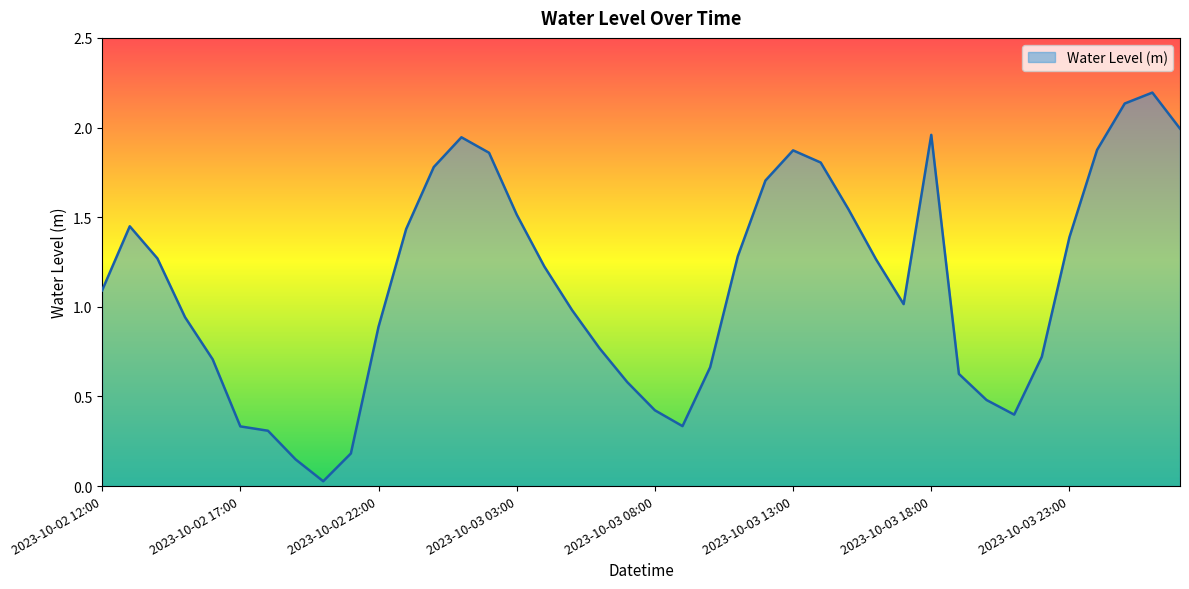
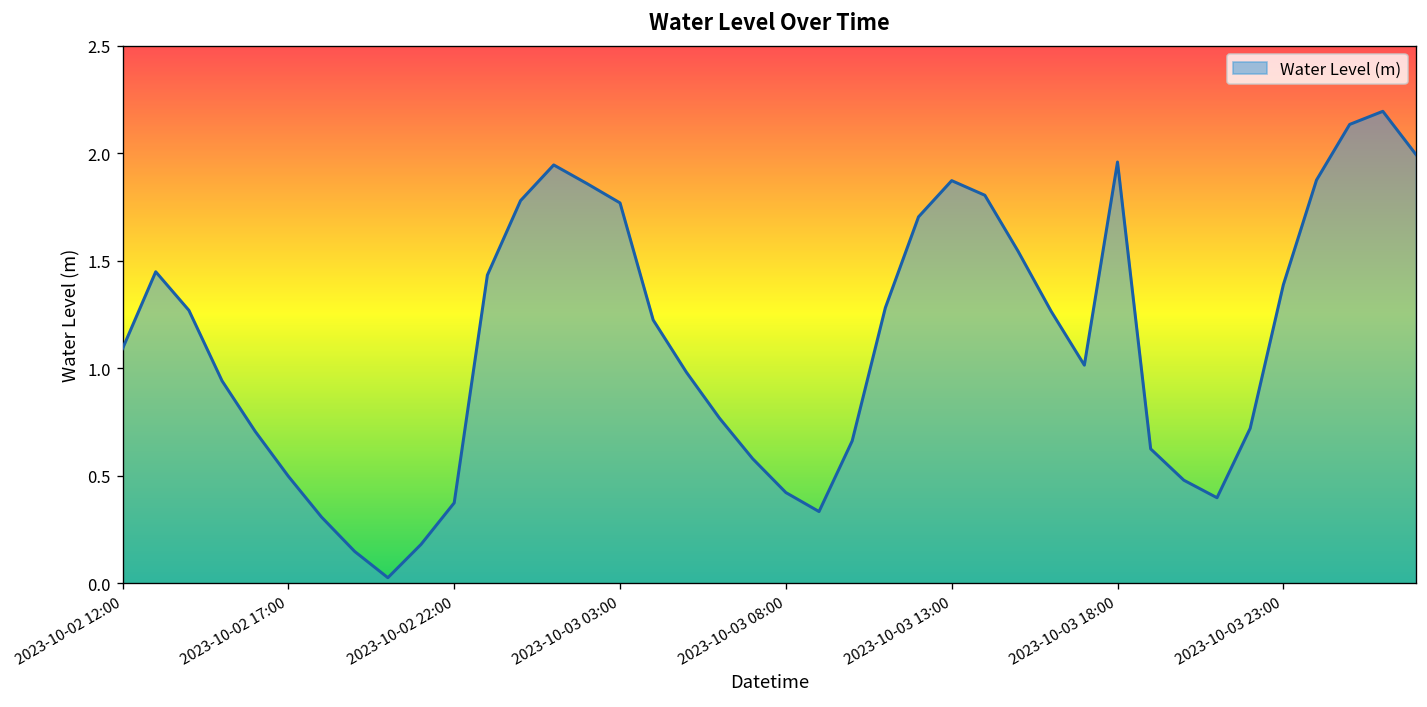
2023-10-02 17:00: 0.33 -> 0.50
2023-10-02 22:00: 0.89 -> 0.37
2023-10-03 03:00: 1.51 -> 1.77
